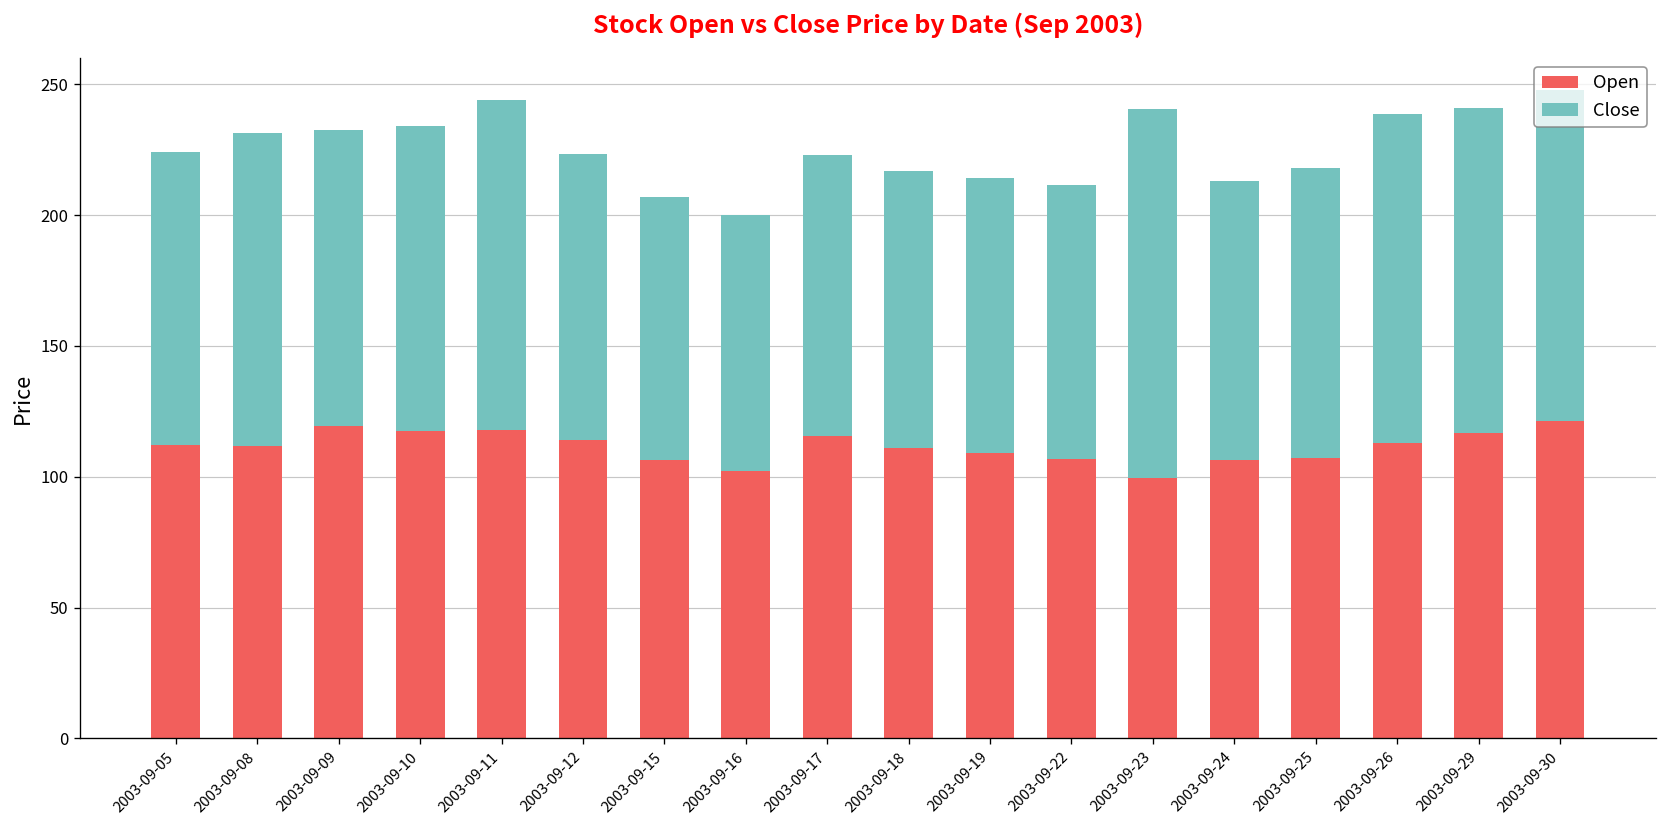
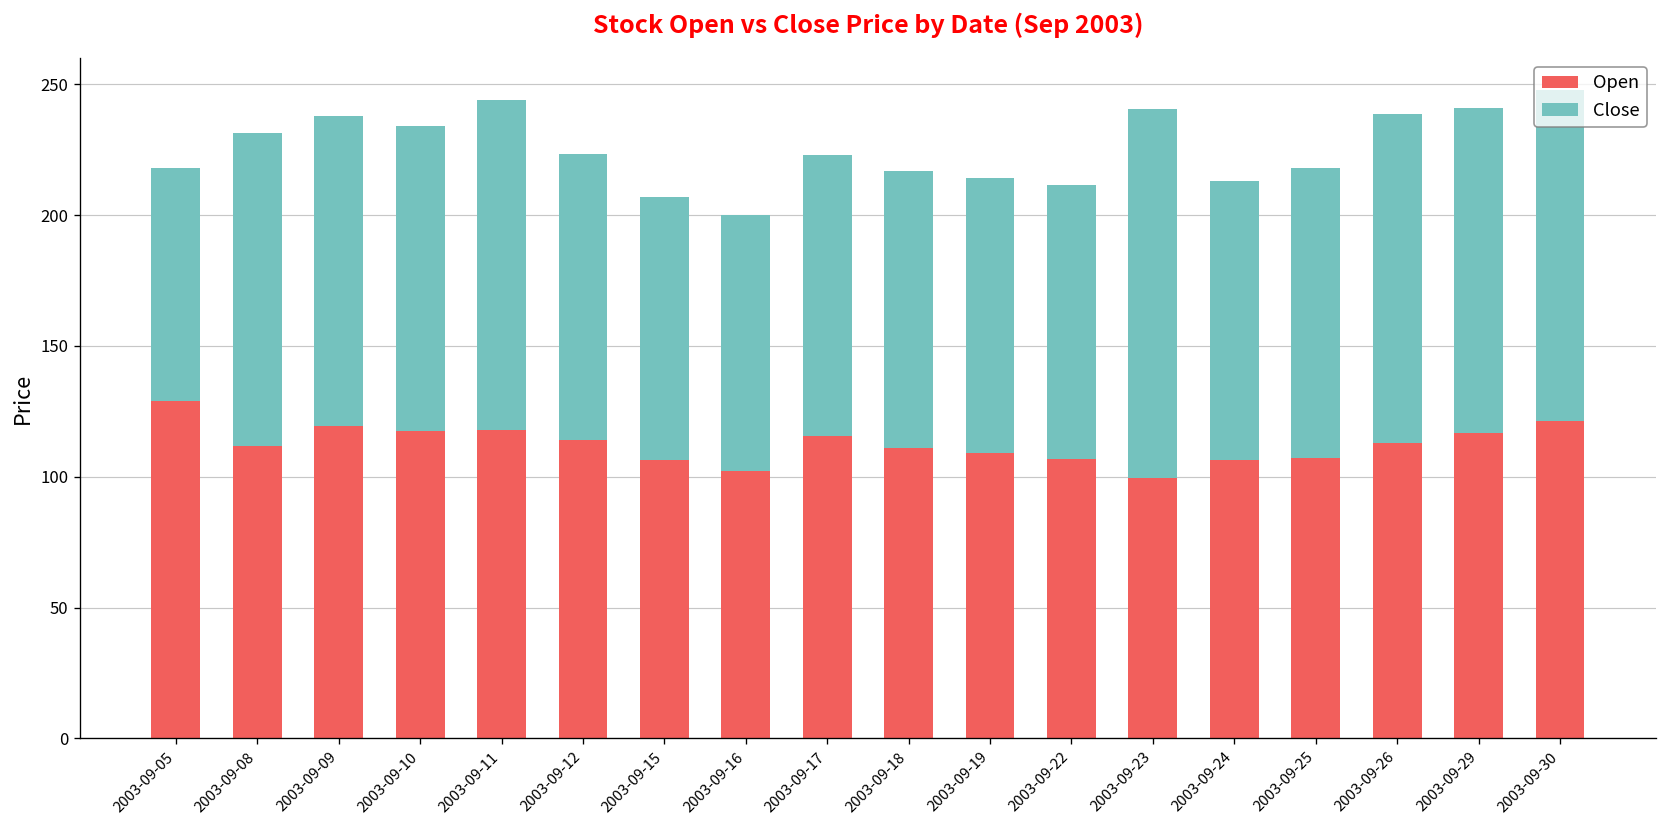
Open, 2003-09-05: 112 -> 129
Close, 2003-09-05: 112 -> 89
Close, 2003-09-09: 113 -> 119
